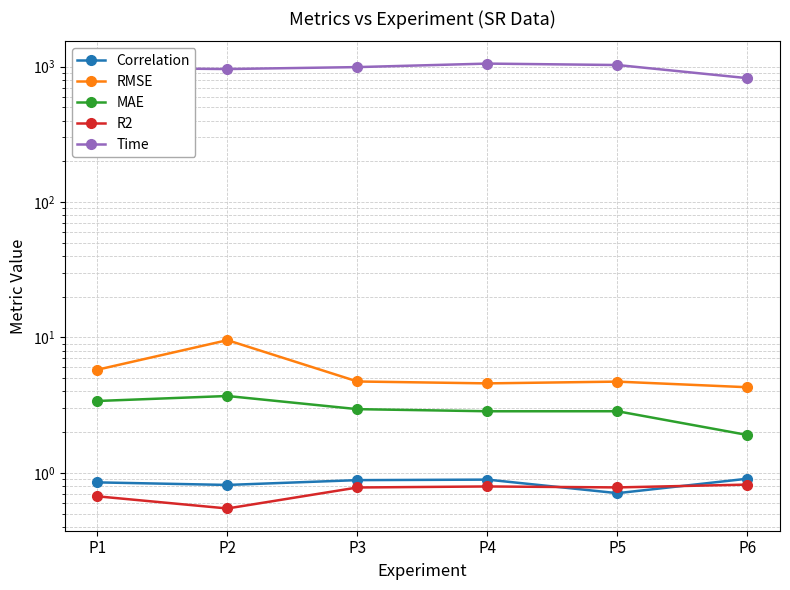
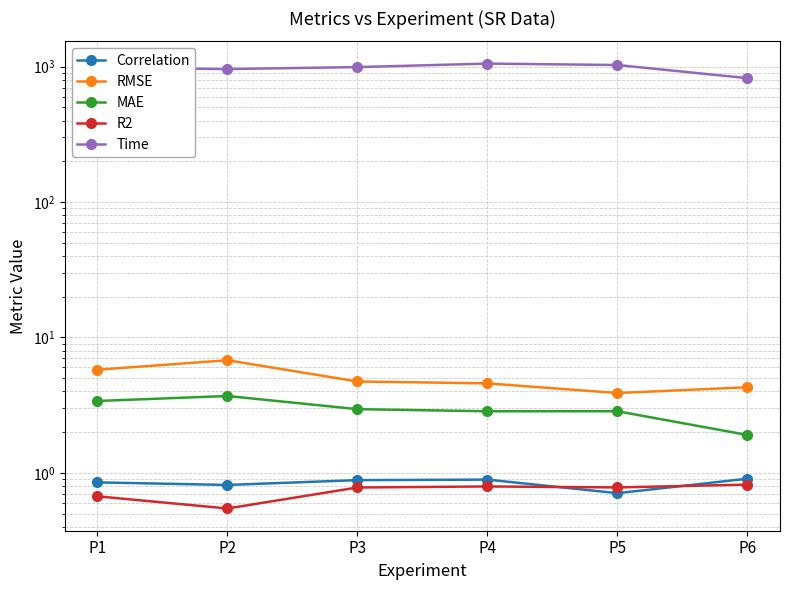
RMSE, P2: 10 -> 7
RMSE, P5: 4.7 -> 3.9
